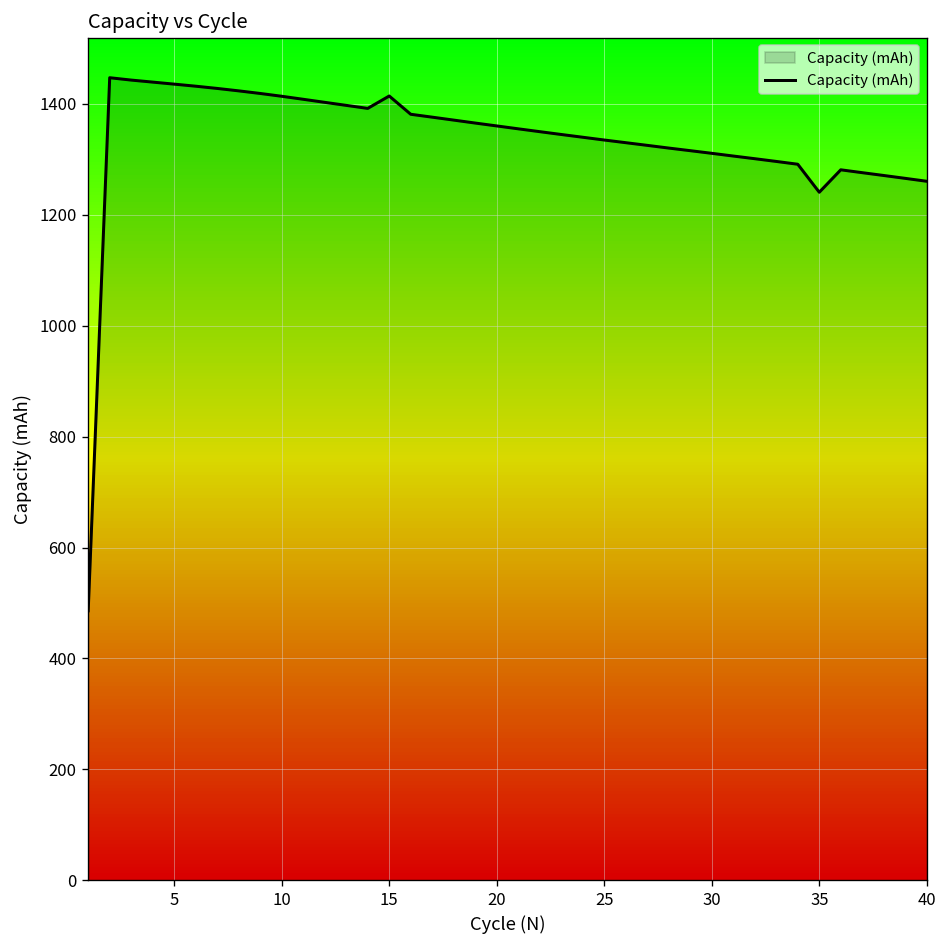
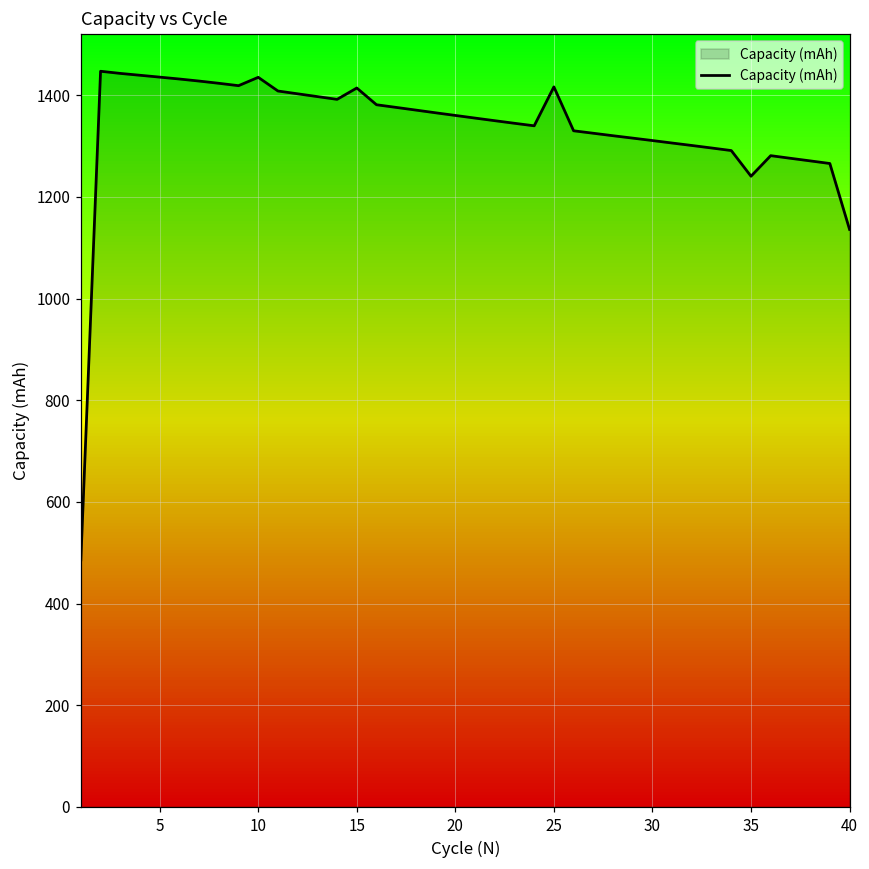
10: 1410 -> 1440
25: 1330 -> 1420
40: 1260 -> 1140
